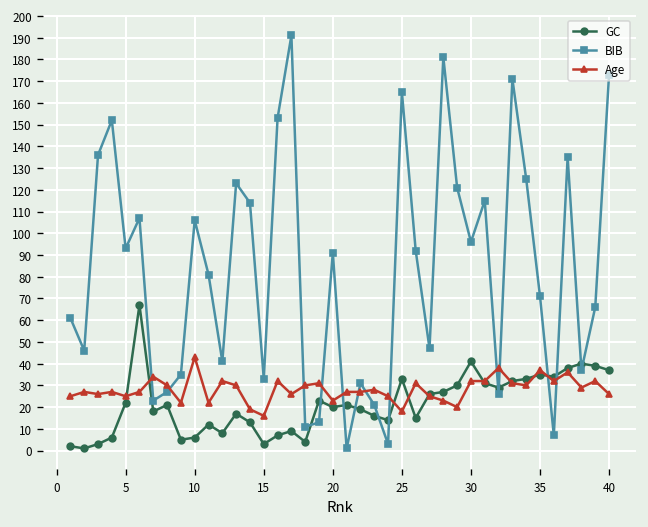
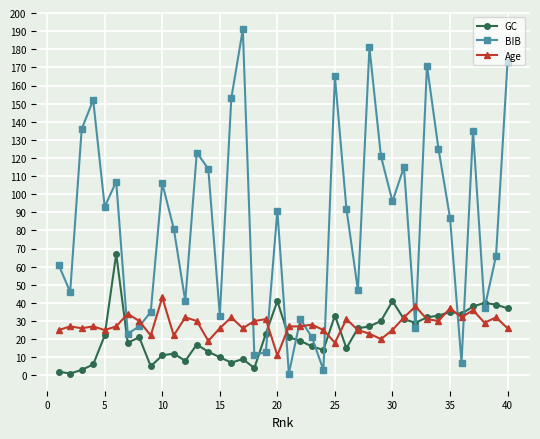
GC, 10: 6 -> 11
GC, 15: 3 -> 10
Age, 15: 16 -> 26
GC, 20: 20 -> 41
Age, 20: 23 -> 11
Age, 30: 32 -> 25
BIB, 35: 71 -> 87
